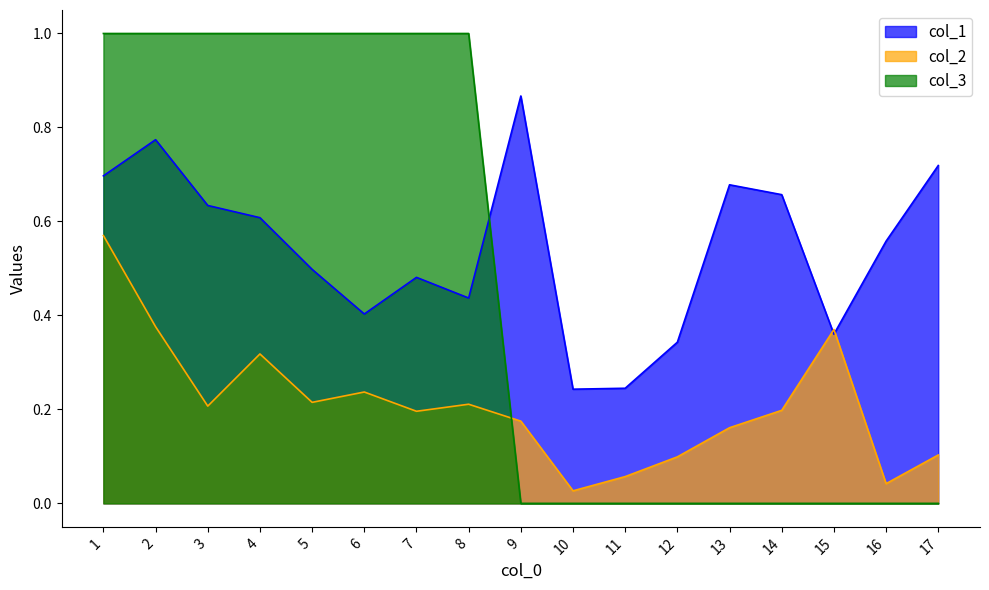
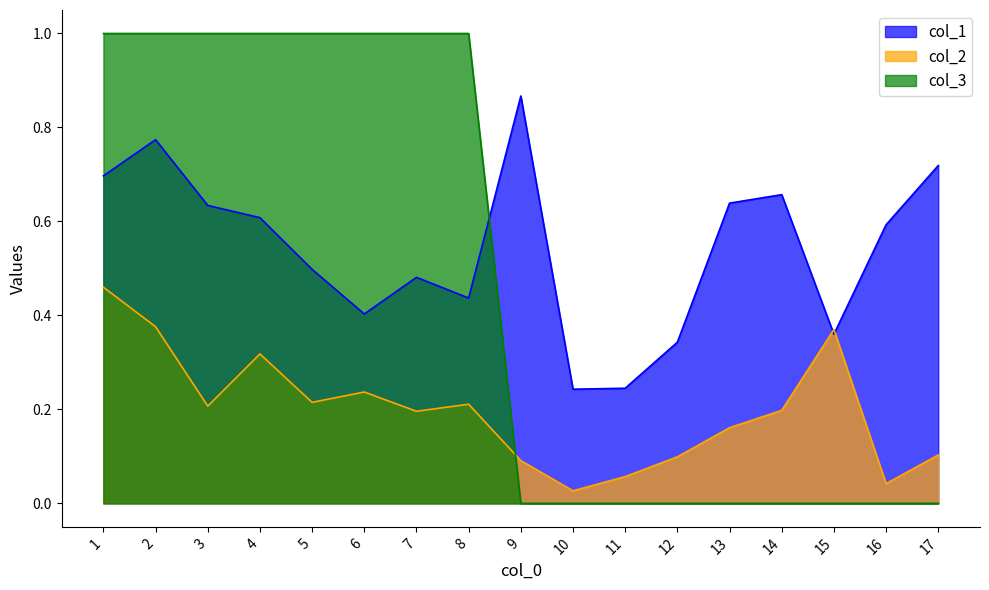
col_2, 1: 0.57 -> 0.46
col_2, 9: 0.18 -> 0.09
col_1, 13: 0.68 -> 0.64
col_1, 16: 0.56 -> 0.59
